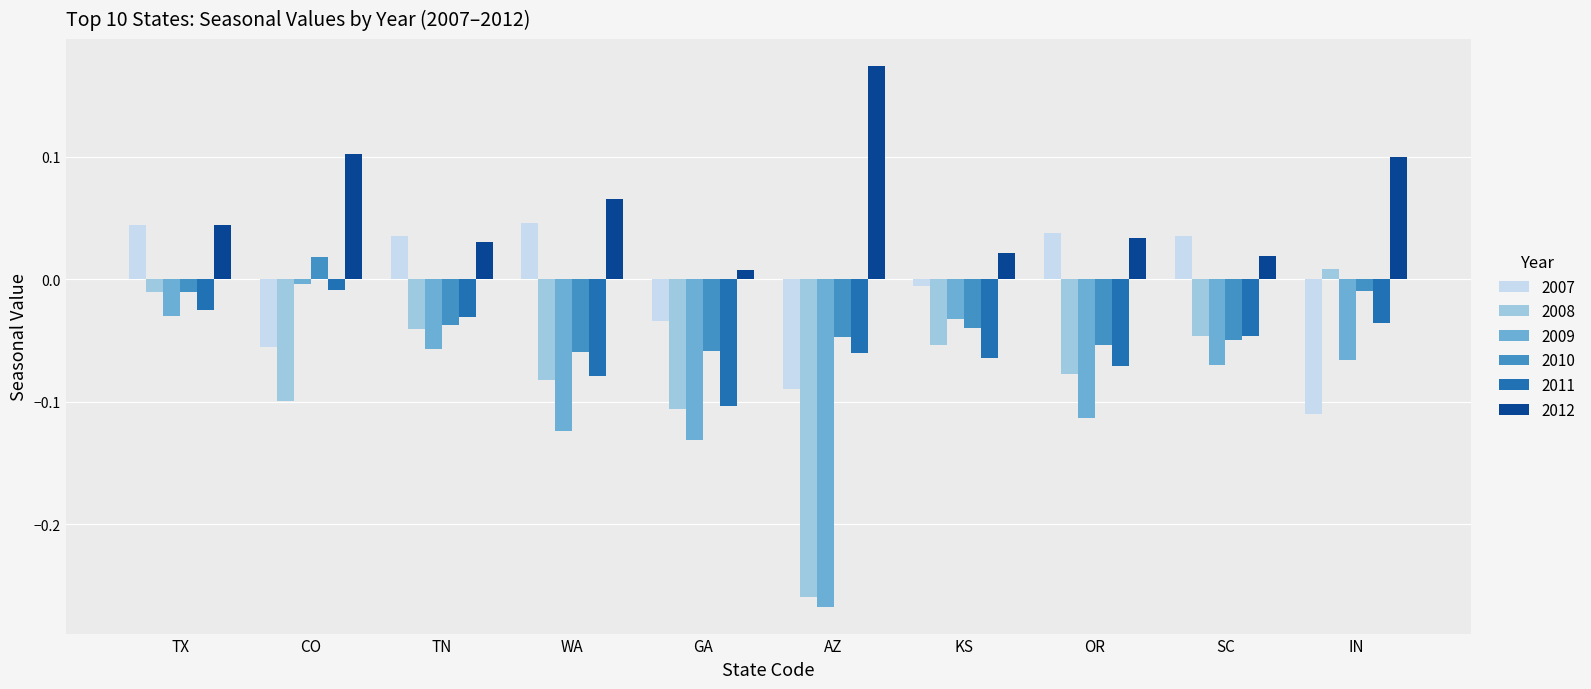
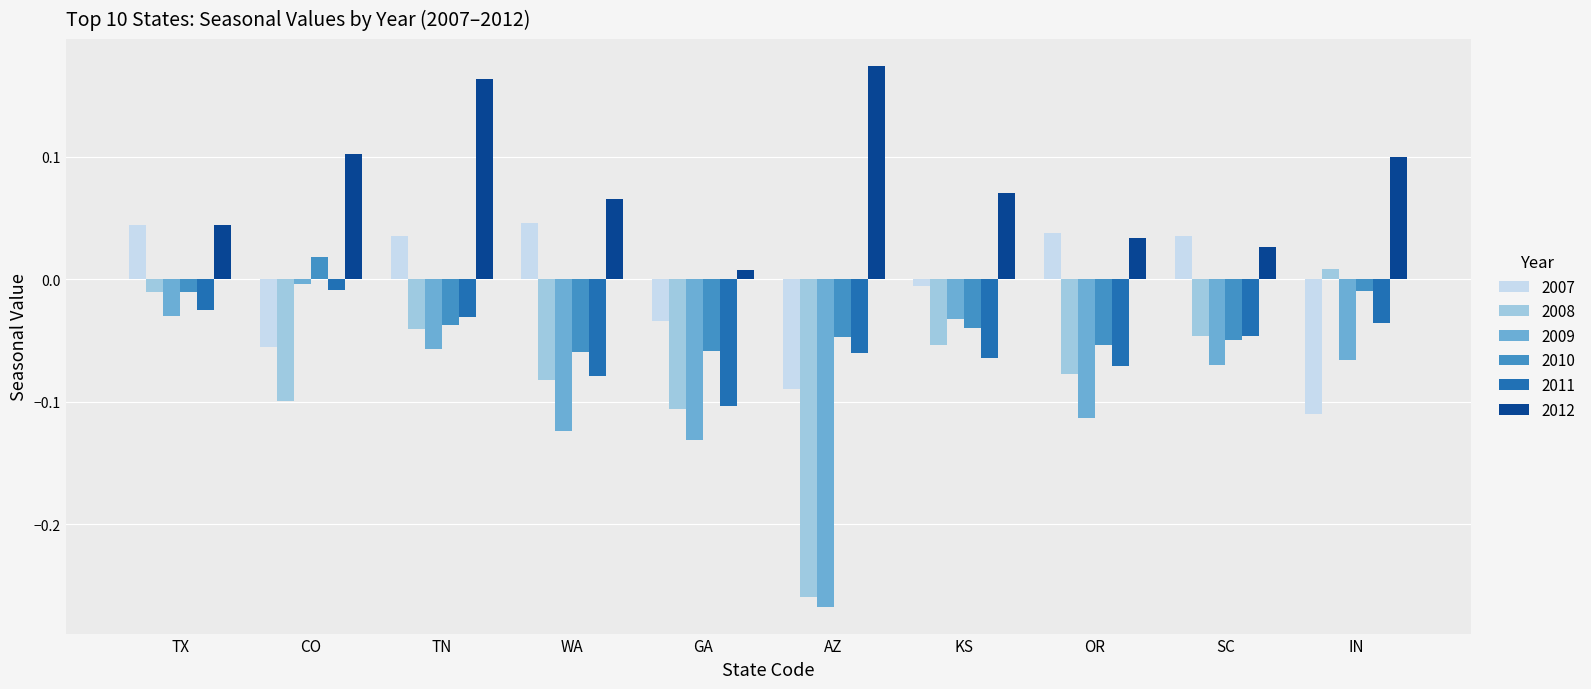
2012, TN: 0.030 -> 0.163
2012, KS: 0.022 -> 0.070
2012, SC: 0.019 -> 0.026
